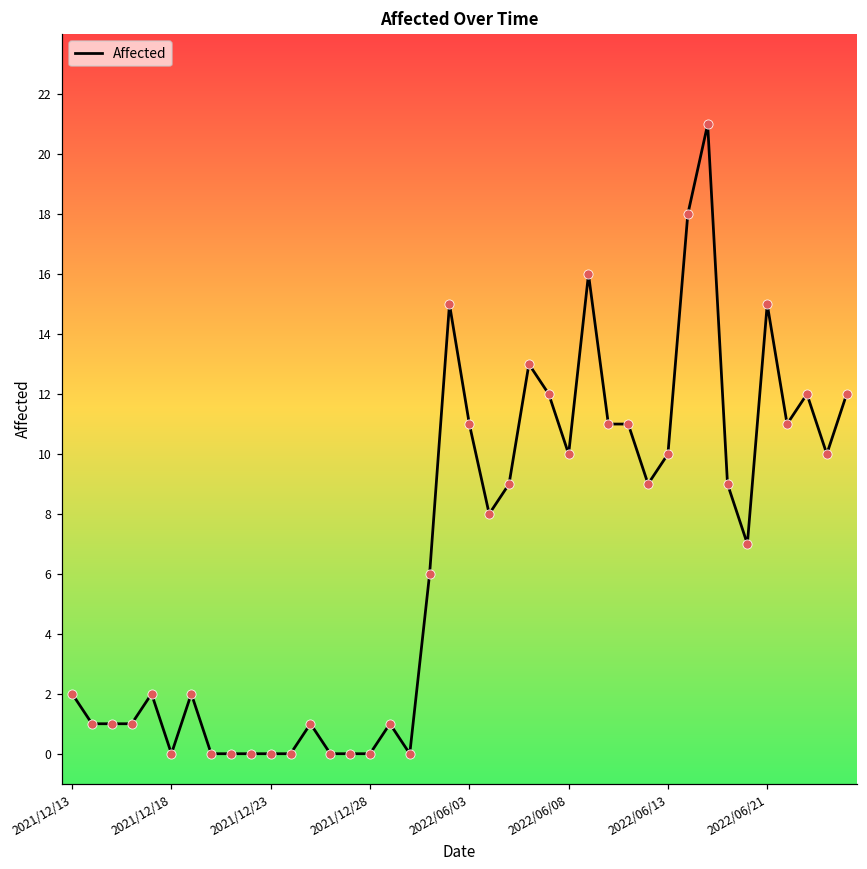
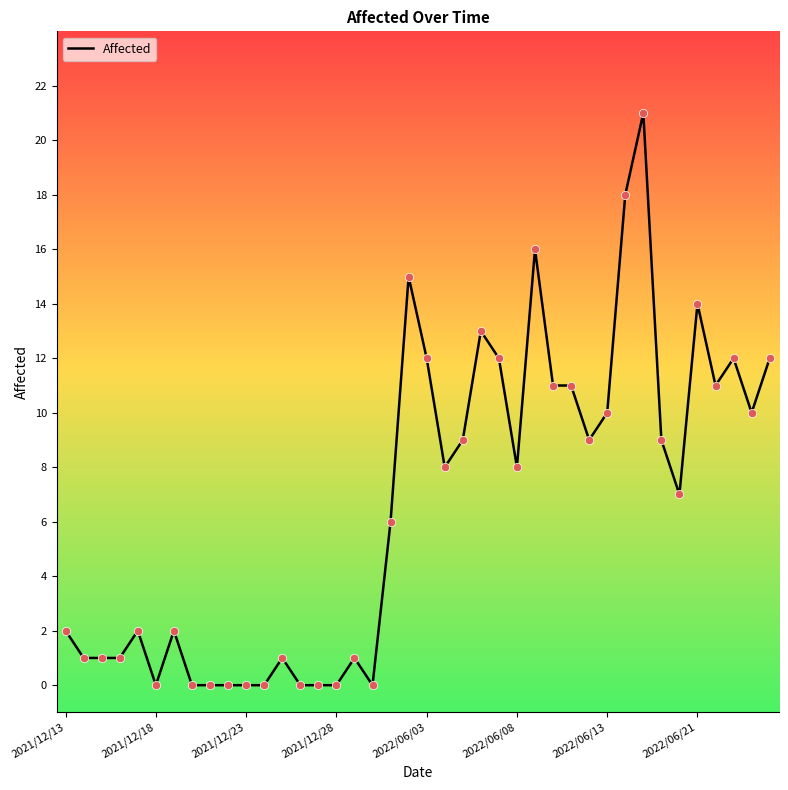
2022/06/03: 11 -> 12
2022/06/08: 10 -> 8
2022/06/21: 15 -> 14
